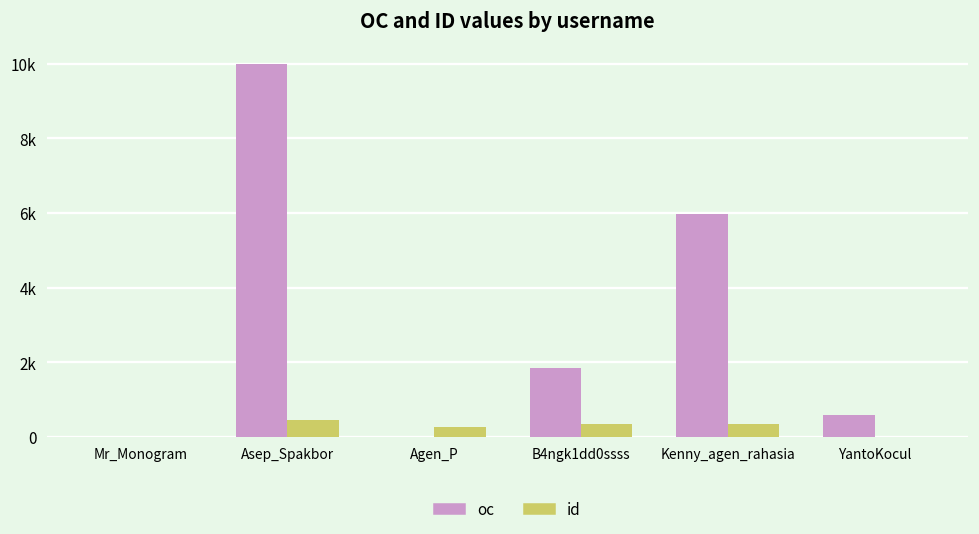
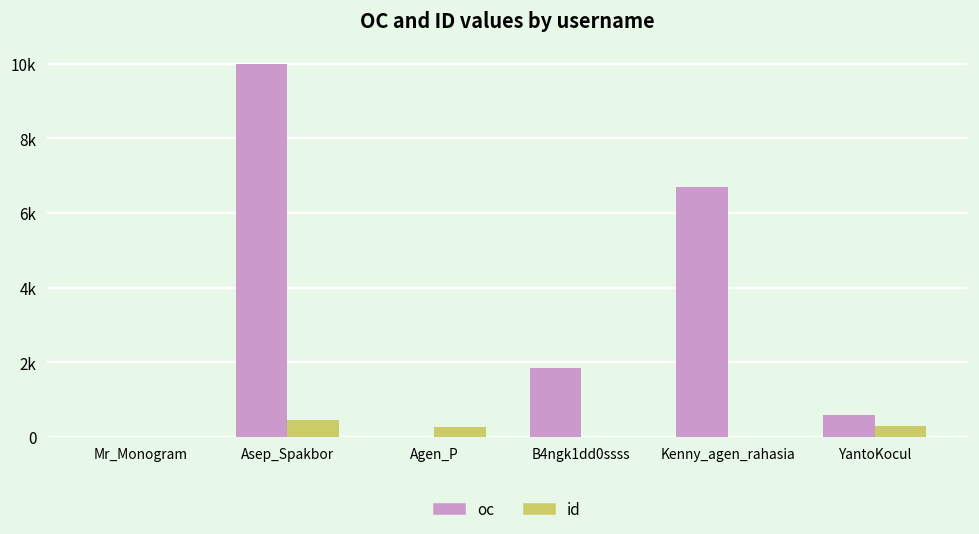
id, B4ngk1dd0ssss: 300 -> 0
oc, Kenny_agen_rahasia: 6000 -> 6700
id, Kenny_agen_rahasia: 400 -> 0
id, YantoKocul: 0 -> 300
